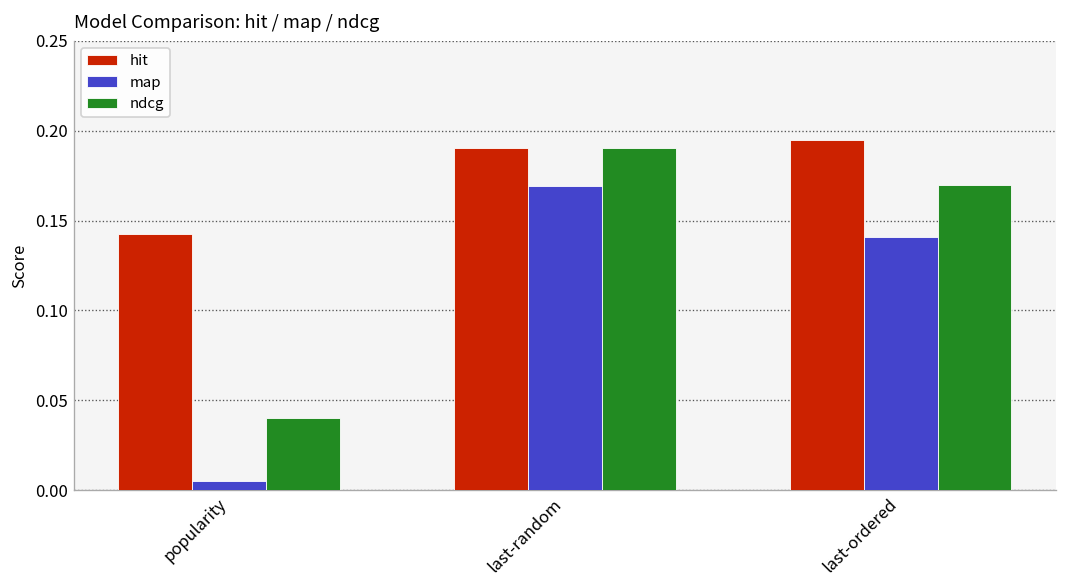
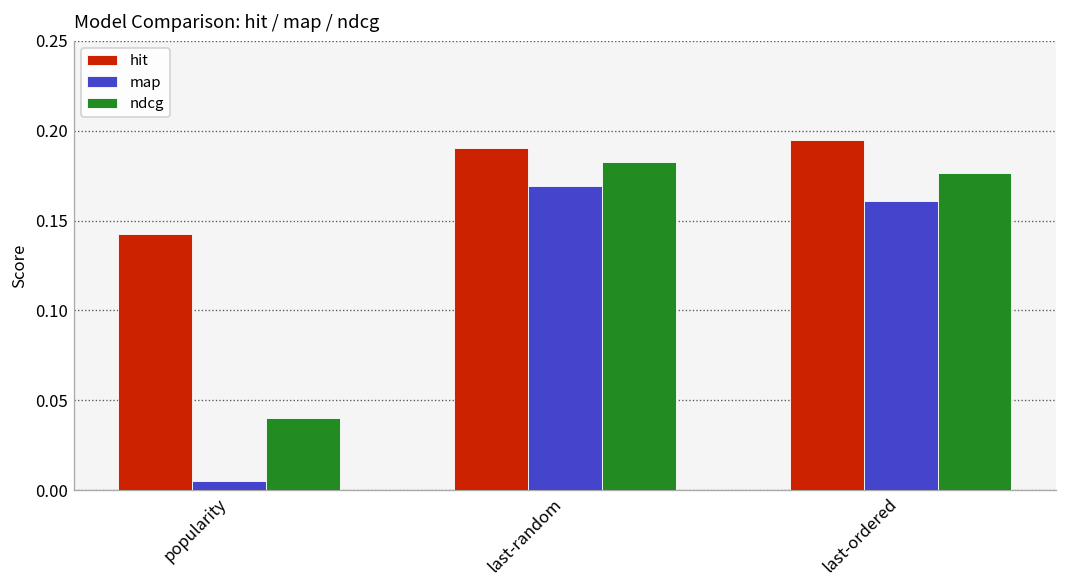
ndcg, last-random: 0.190 -> 0.183
map, last-ordered: 0.141 -> 0.161
ndcg, last-ordered: 0.170 -> 0.176
